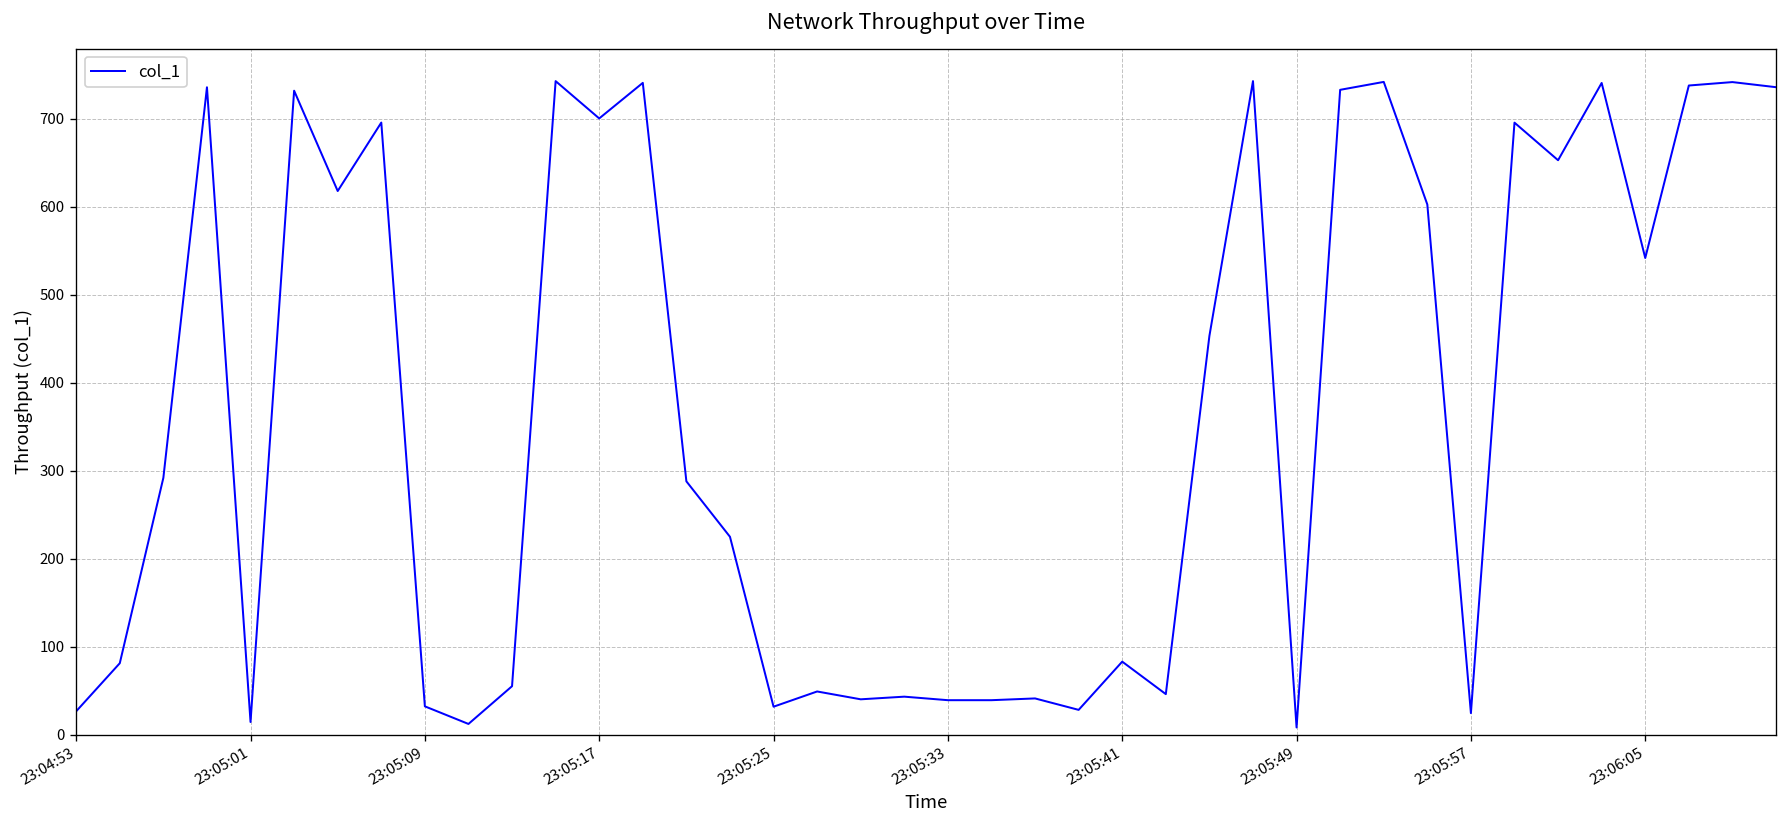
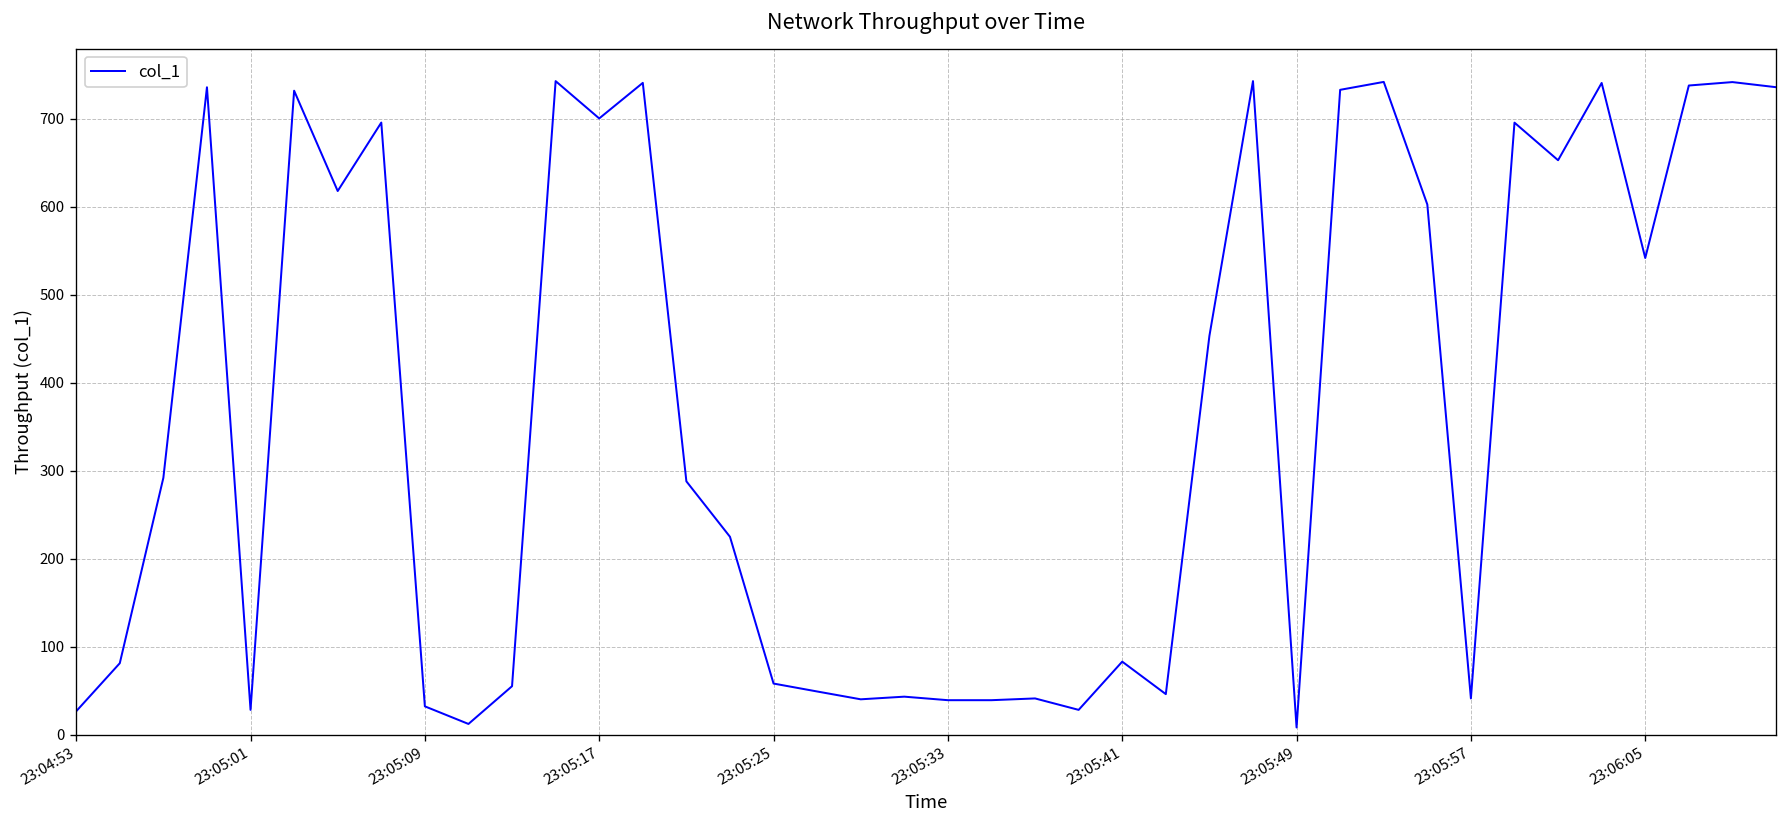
23:05:01: 10 -> 30
23:05:25: 30 -> 60
23:05:57: 20 -> 40
